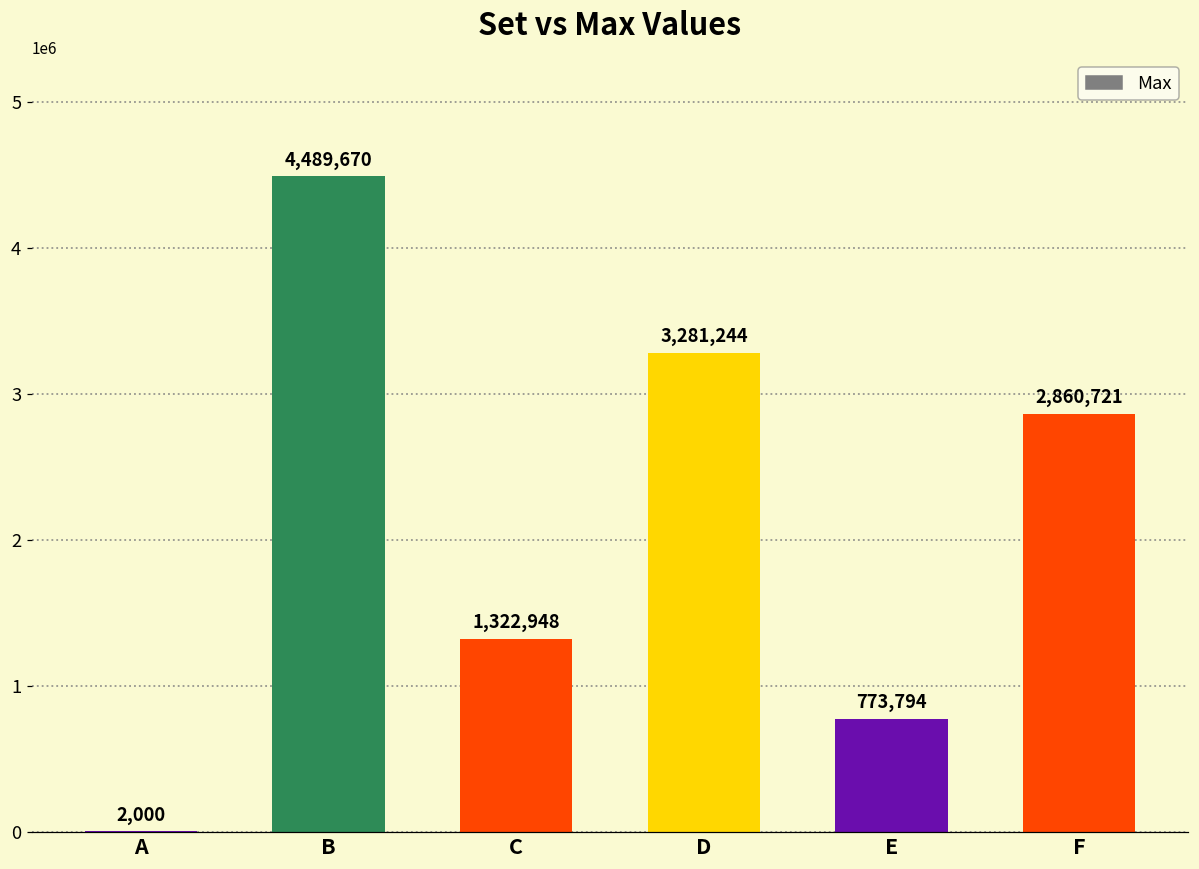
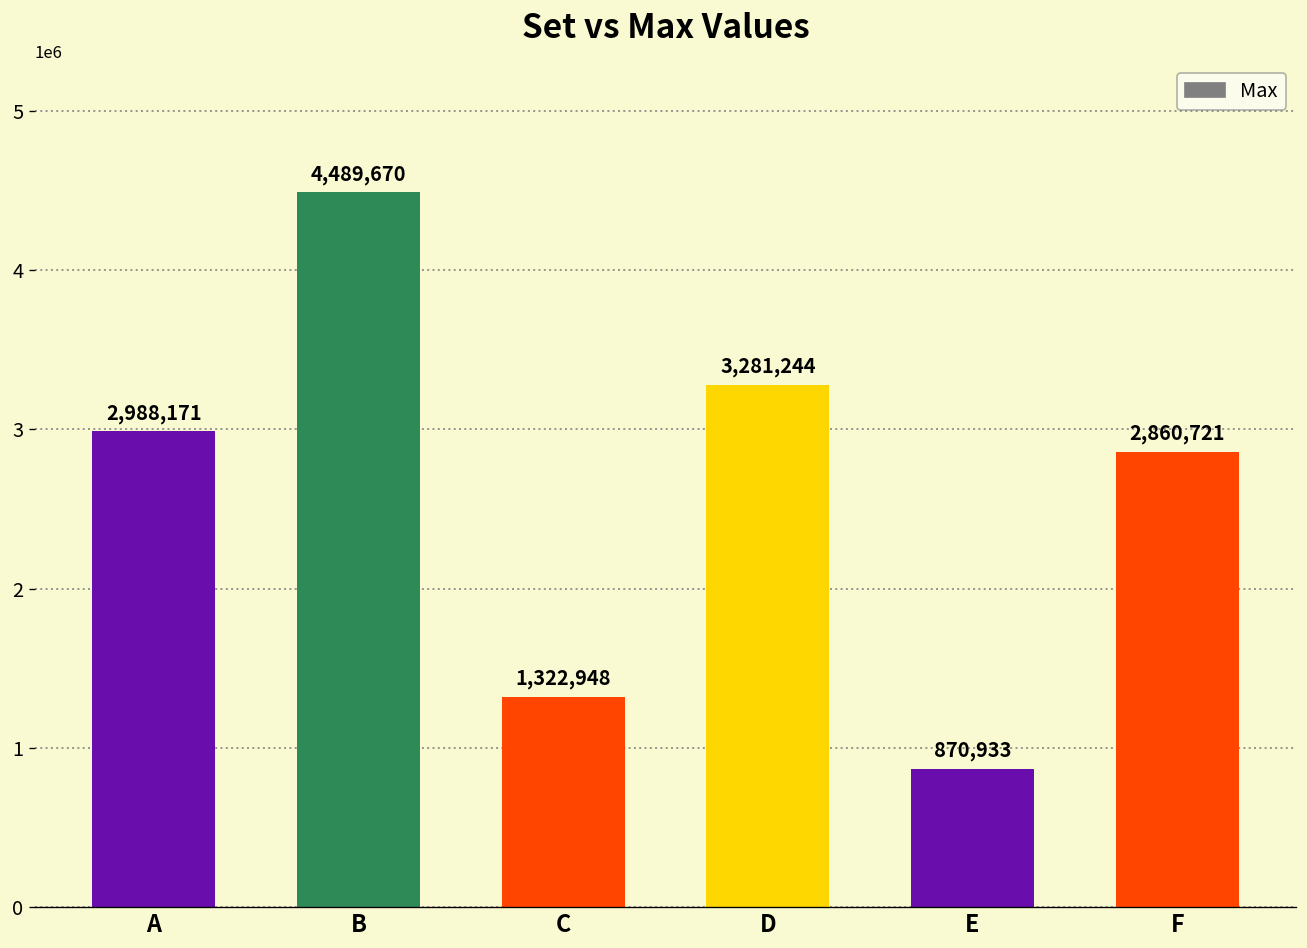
A: 2,000 -> 2,988,171
E: 773,794 -> 870,933
